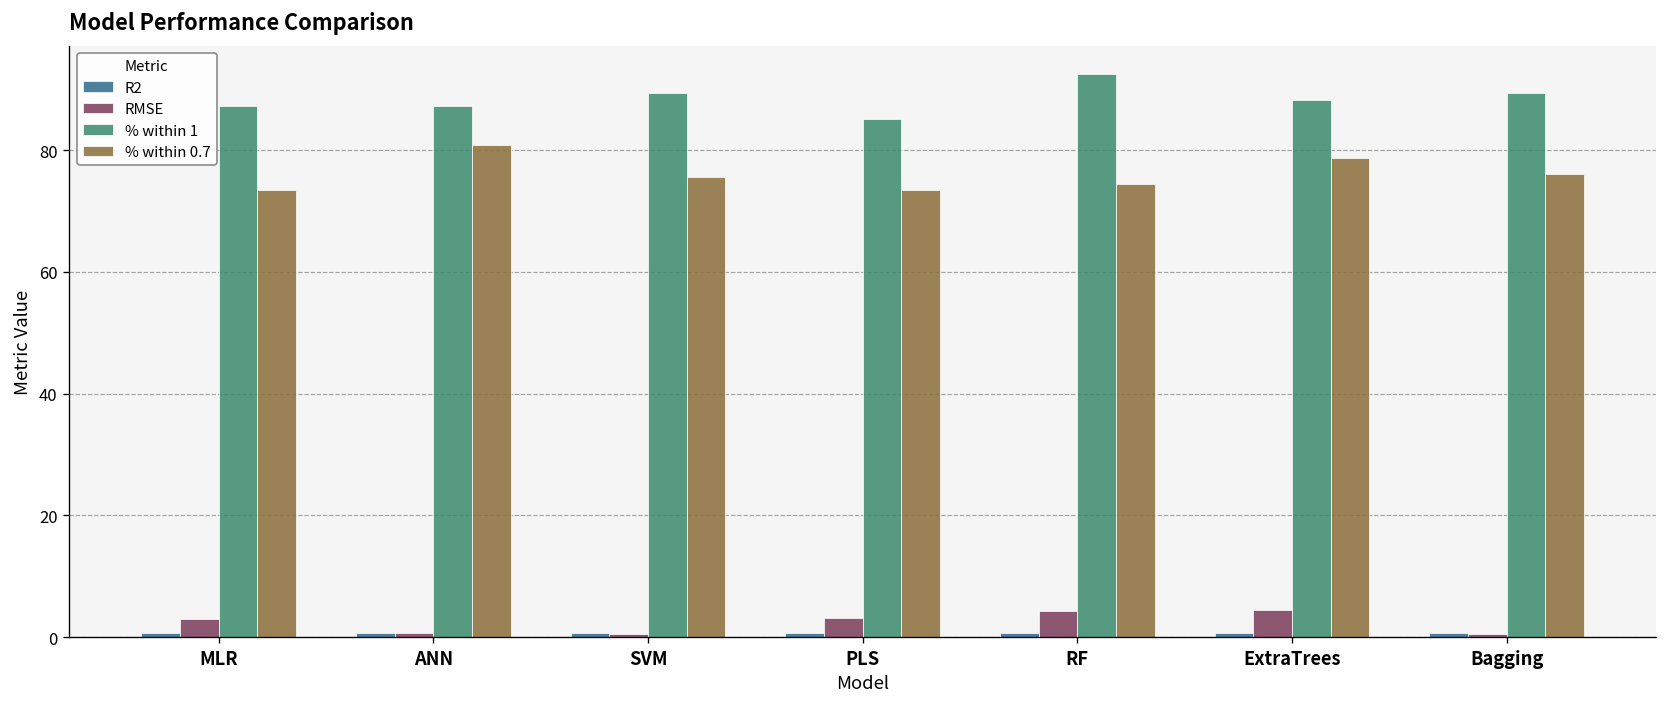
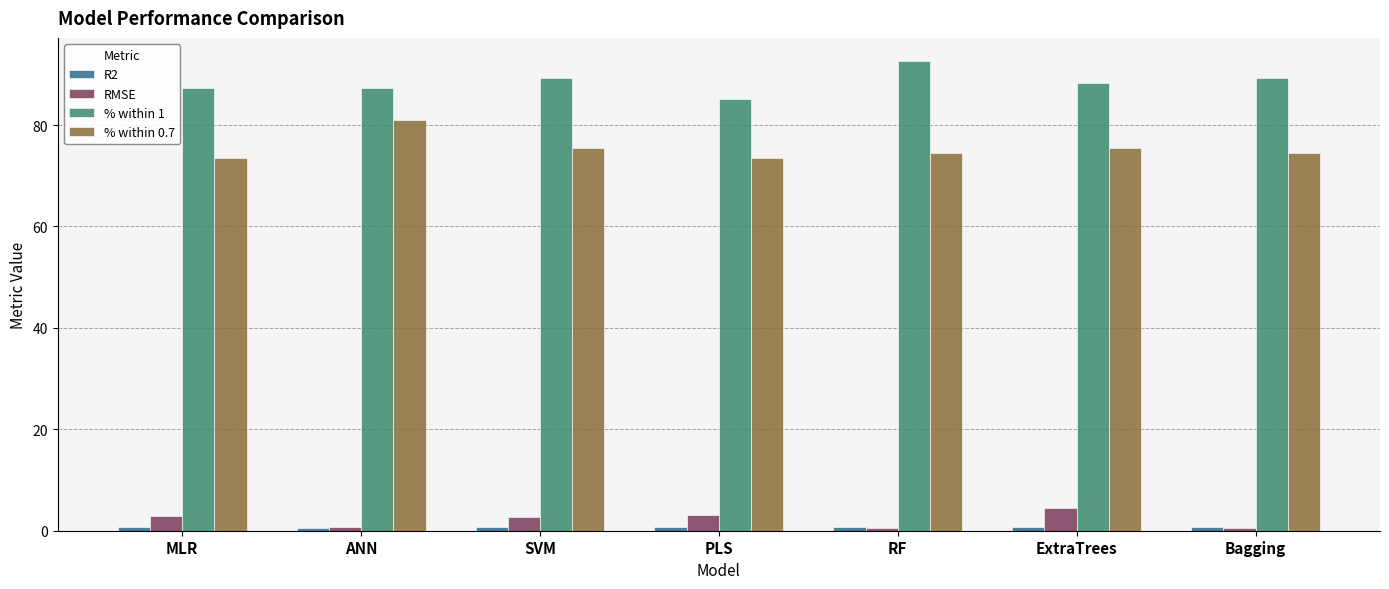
RMSE, SVM: 1 -> 3
RMSE, RF: 4 -> 1
% within 0.7, ExtraTrees: 79 -> 75
% within 0.7, Bagging: 76 -> 74
